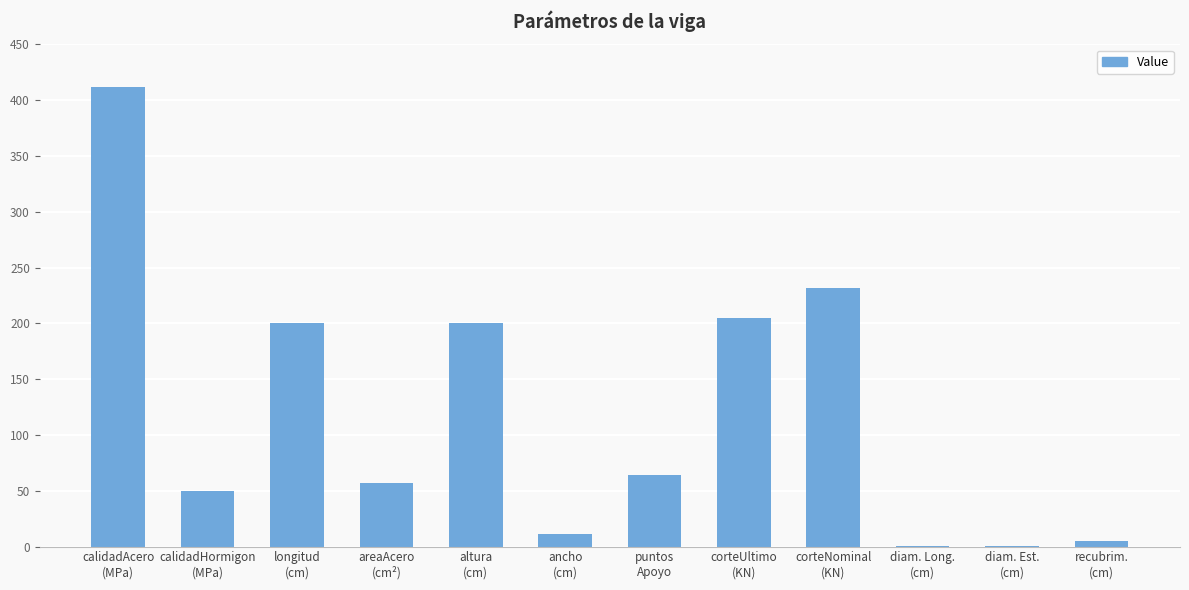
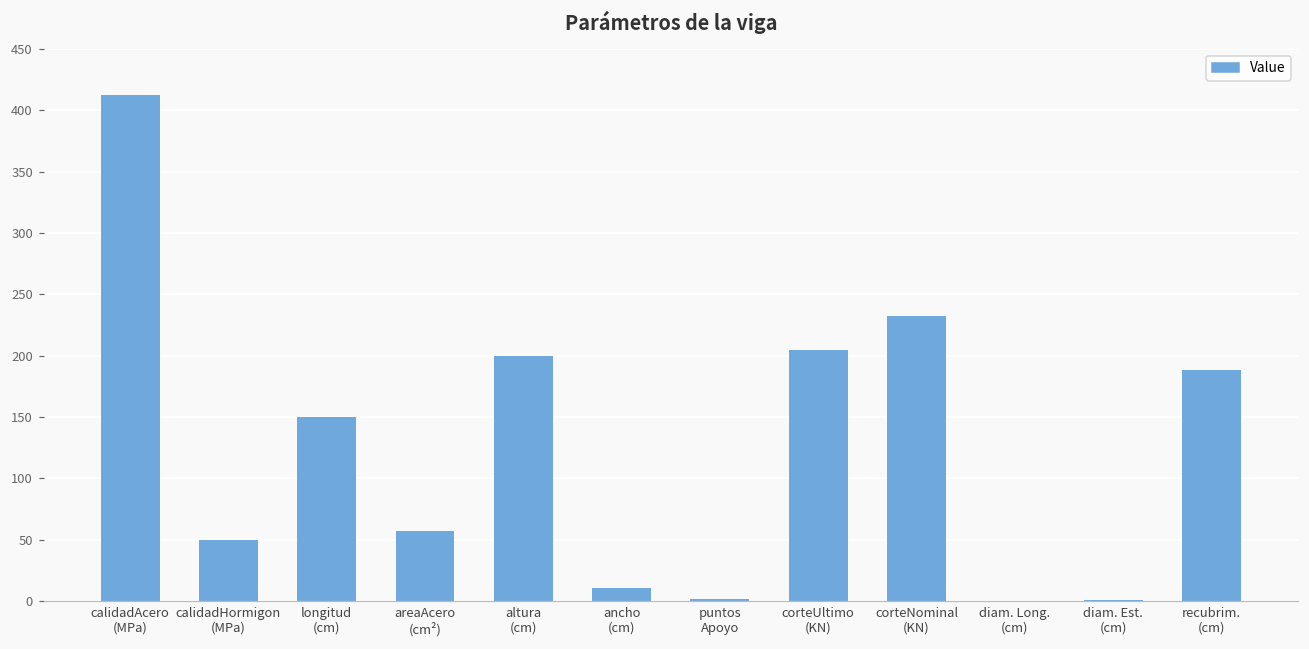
longitud (cm): 200 -> 150
puntos Apoyo: 64 -> 2
recubrim. (cm): 5 -> 188
